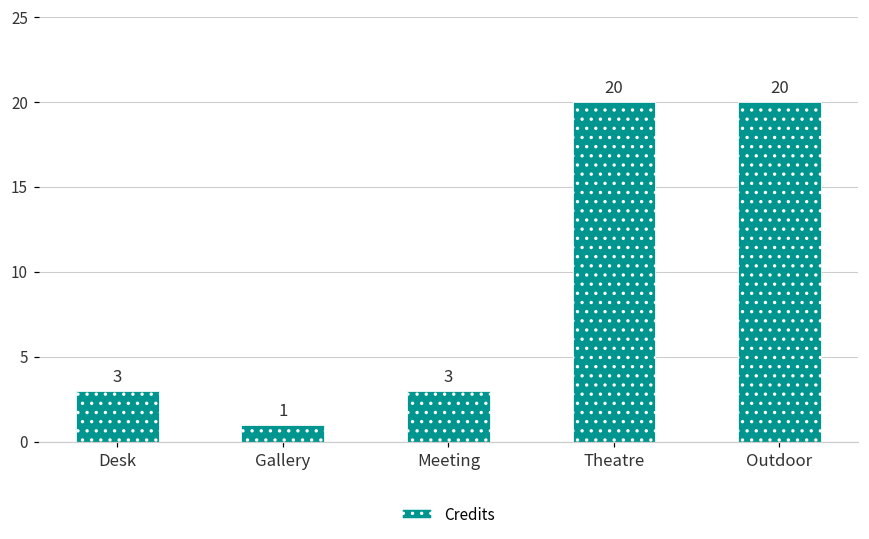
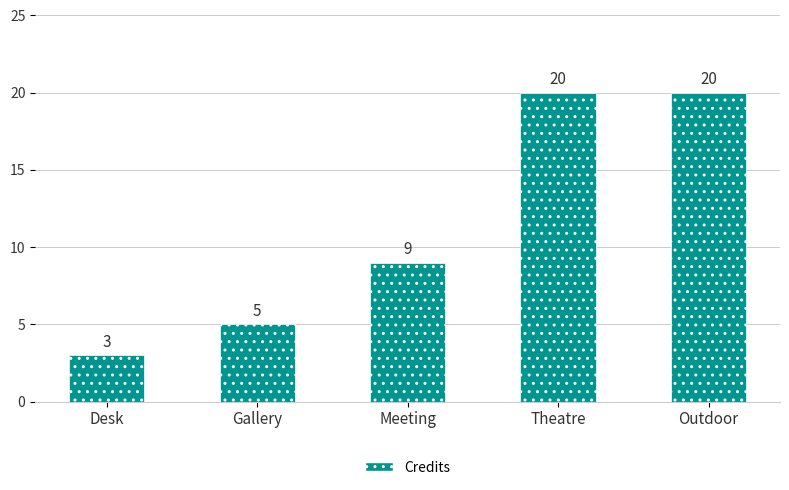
Gallery: 1 -> 5
Meeting: 3 -> 9
